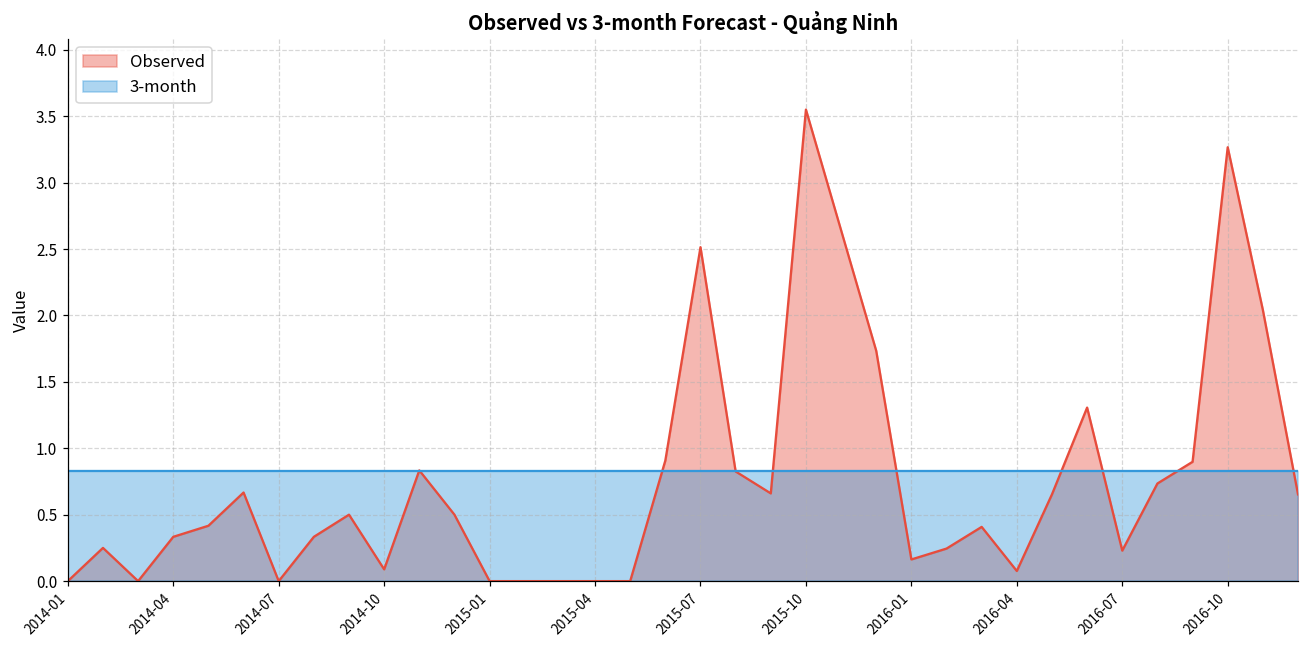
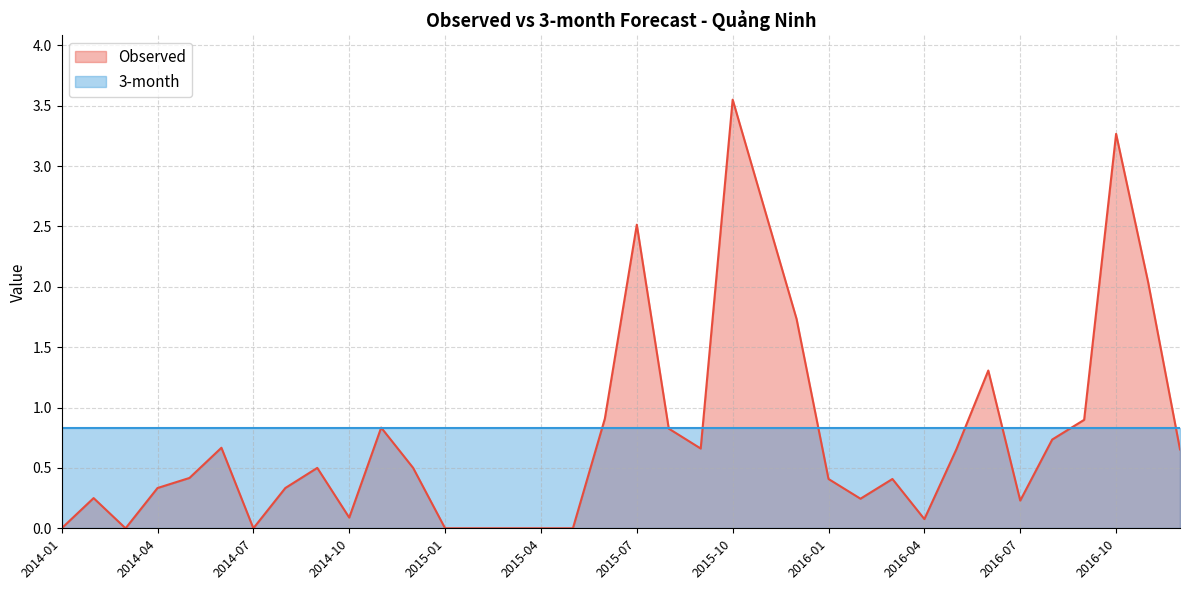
Observed, 2016-01: 0.16 -> 0.41
